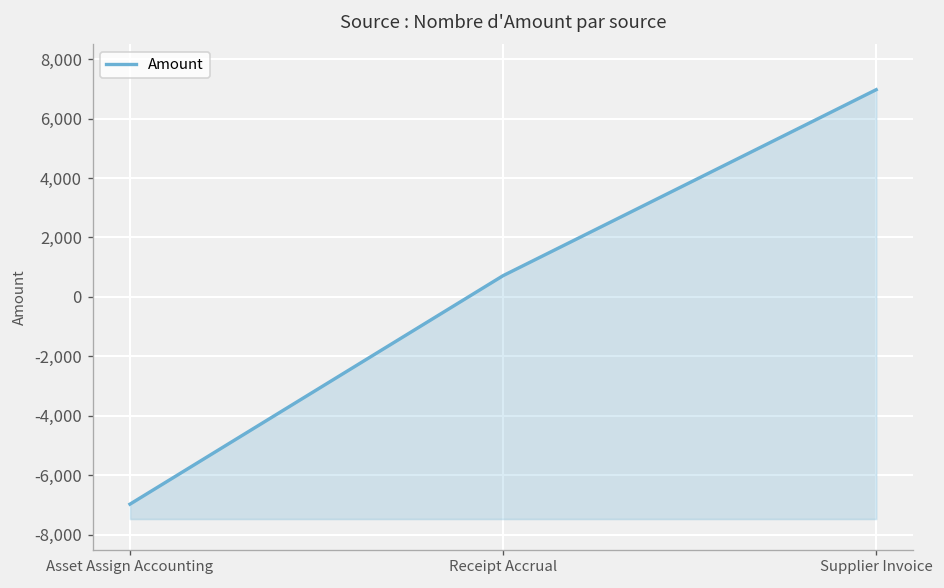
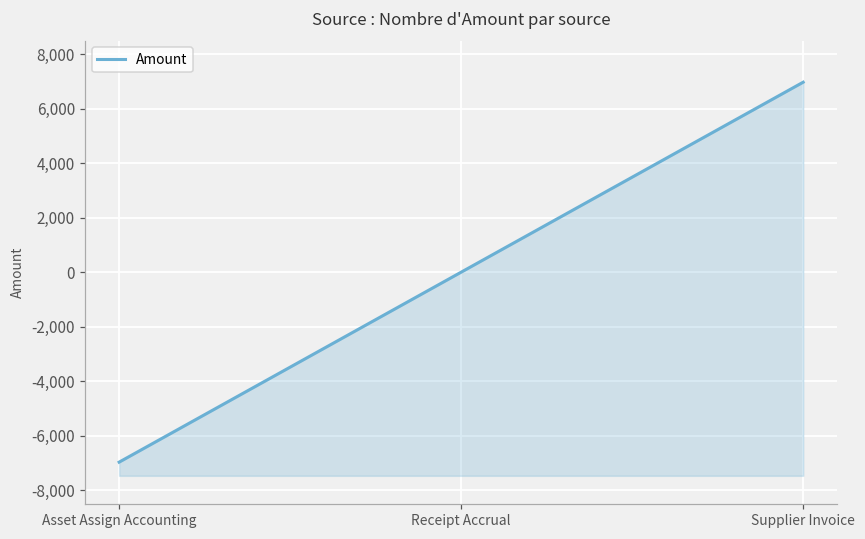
Receipt Accrual: 700 -> 0
